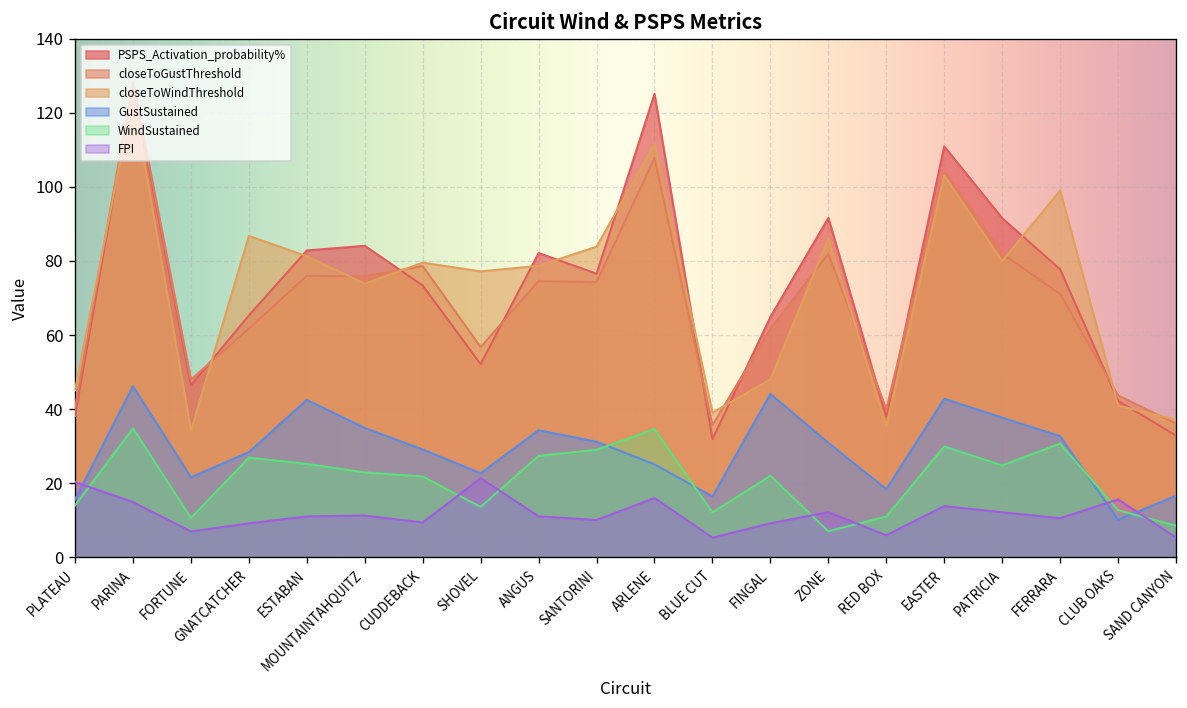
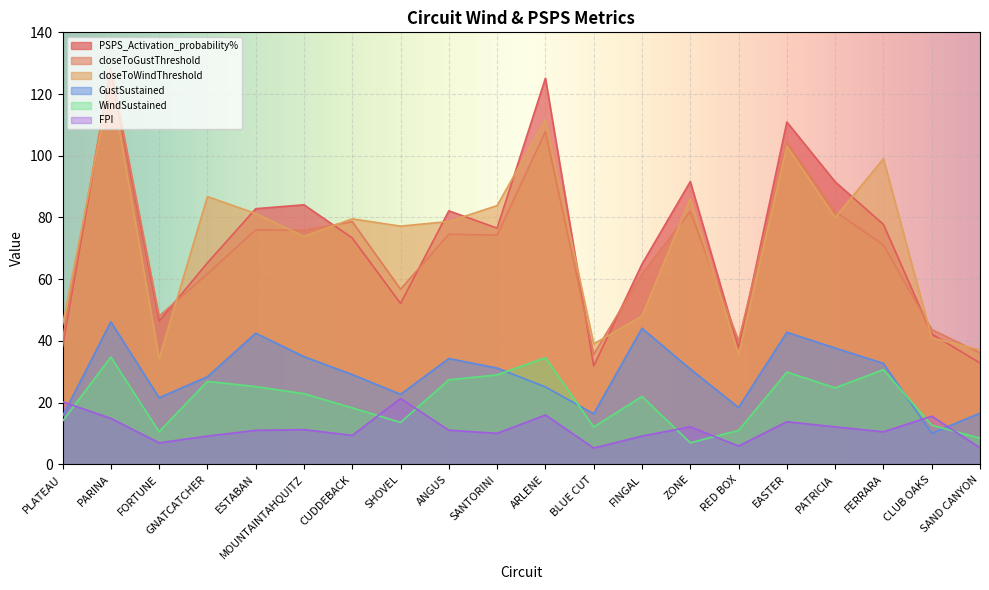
WindSustained, CUDDEBACK: 22 -> 18
